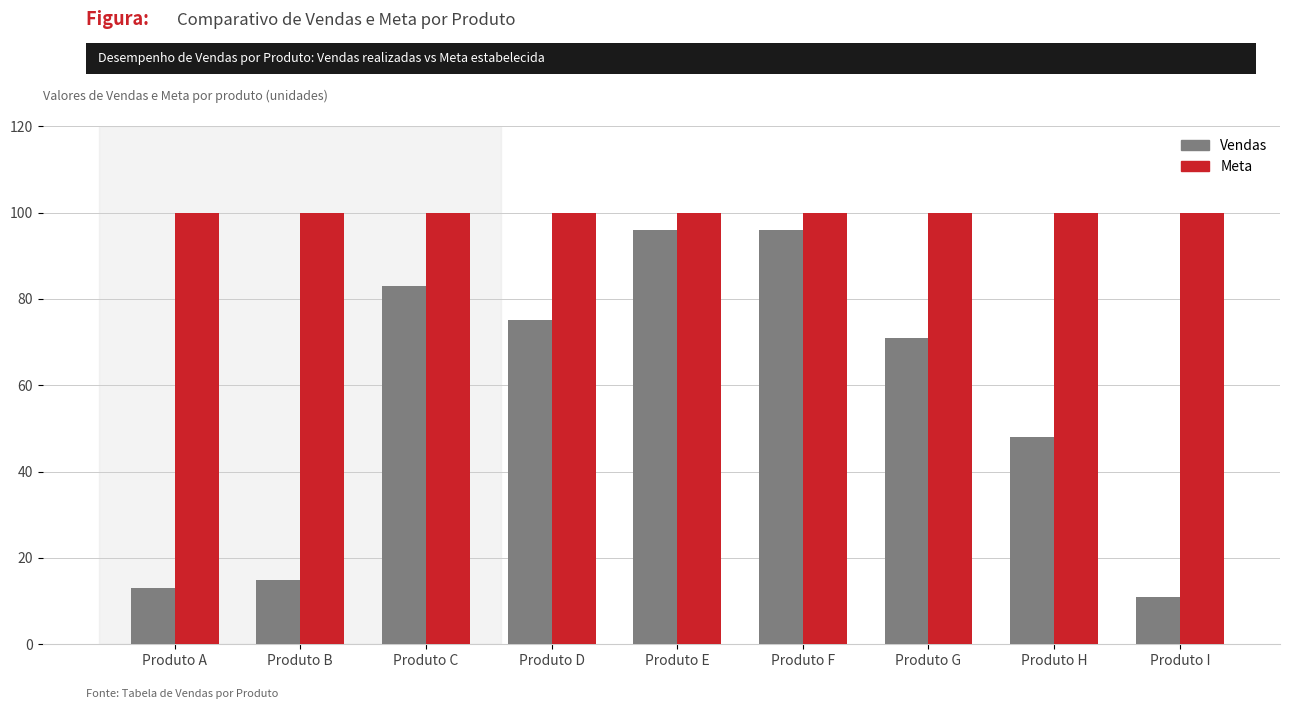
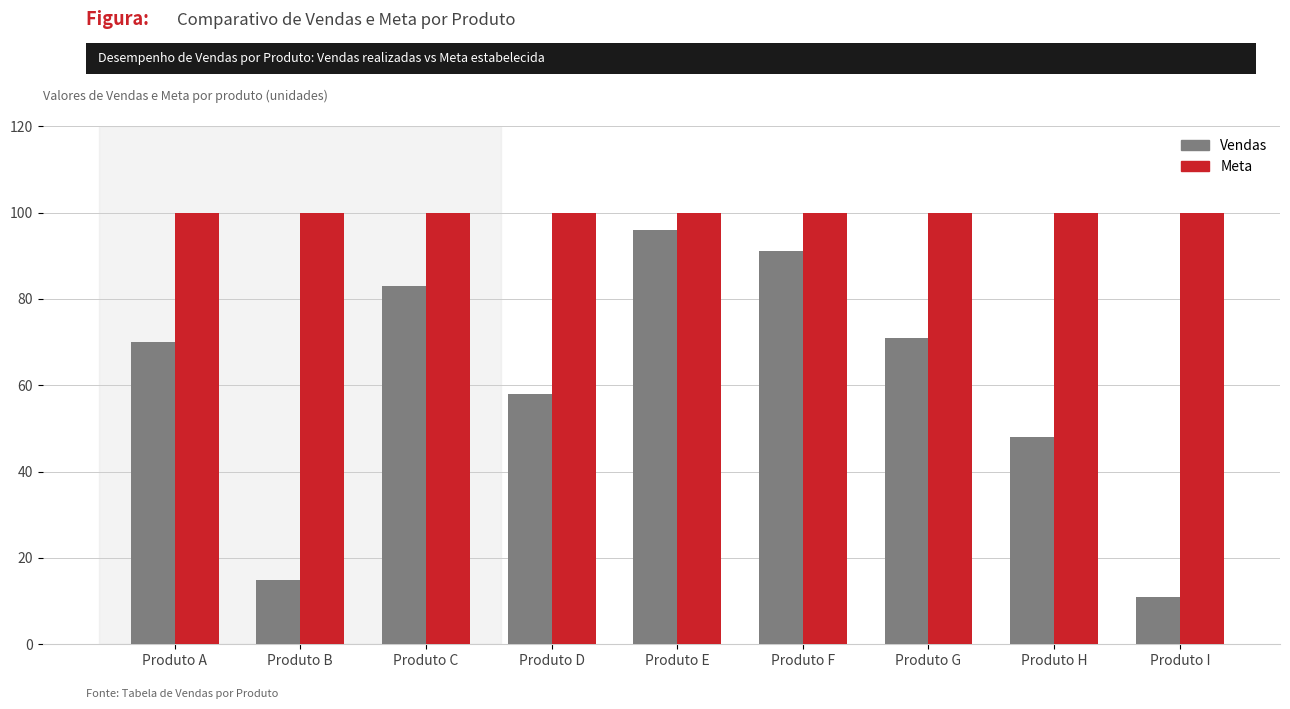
Vendas, Produto A: 13 -> 70
Vendas, Produto D: 75 -> 58
Vendas, Produto F: 96 -> 91
